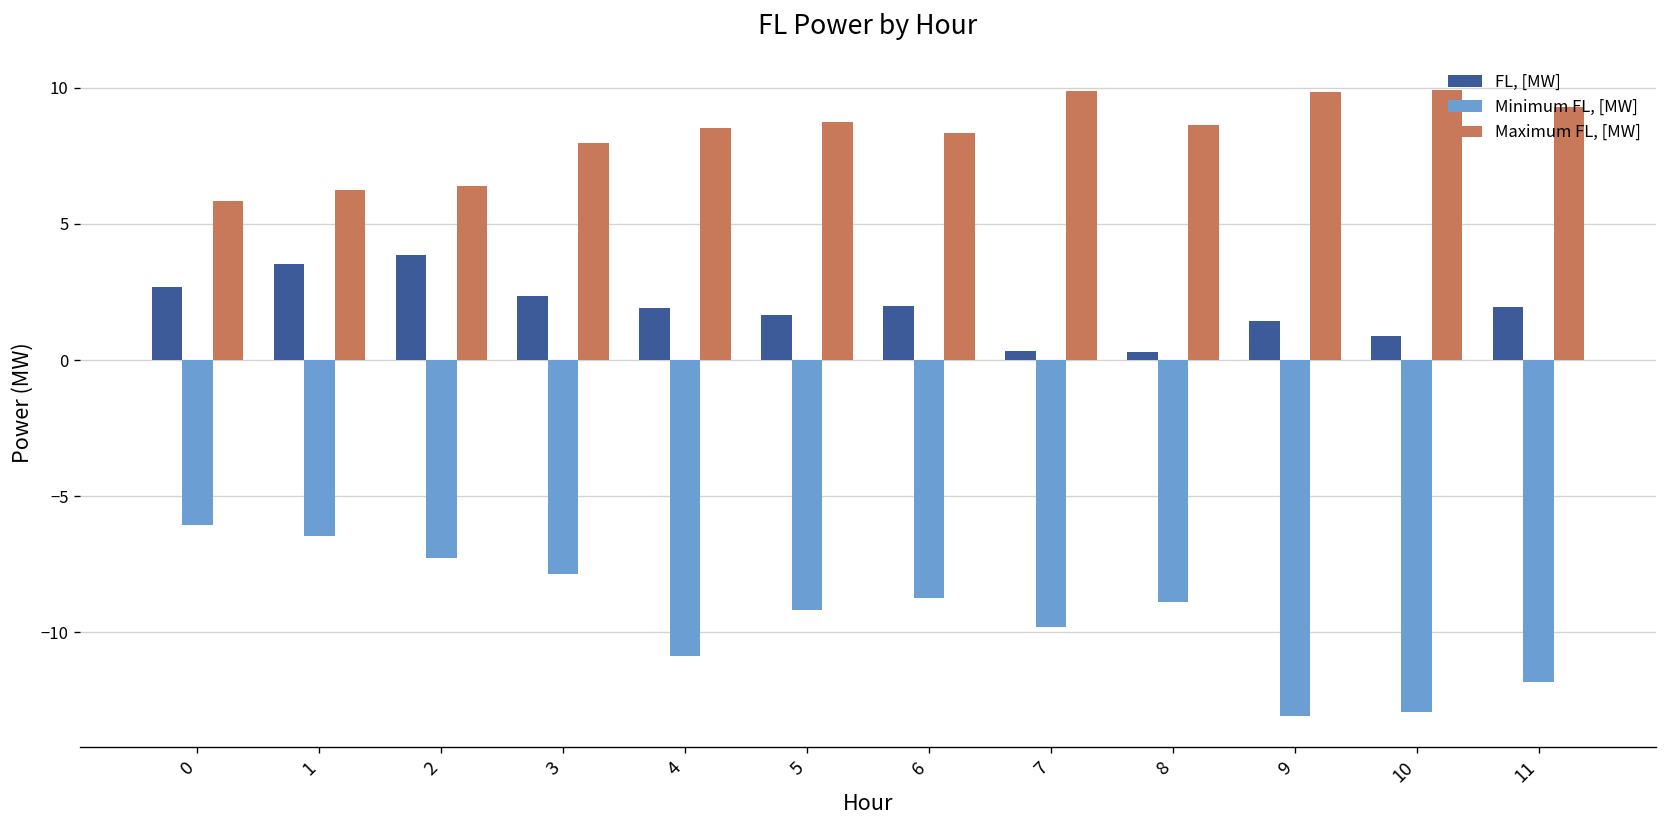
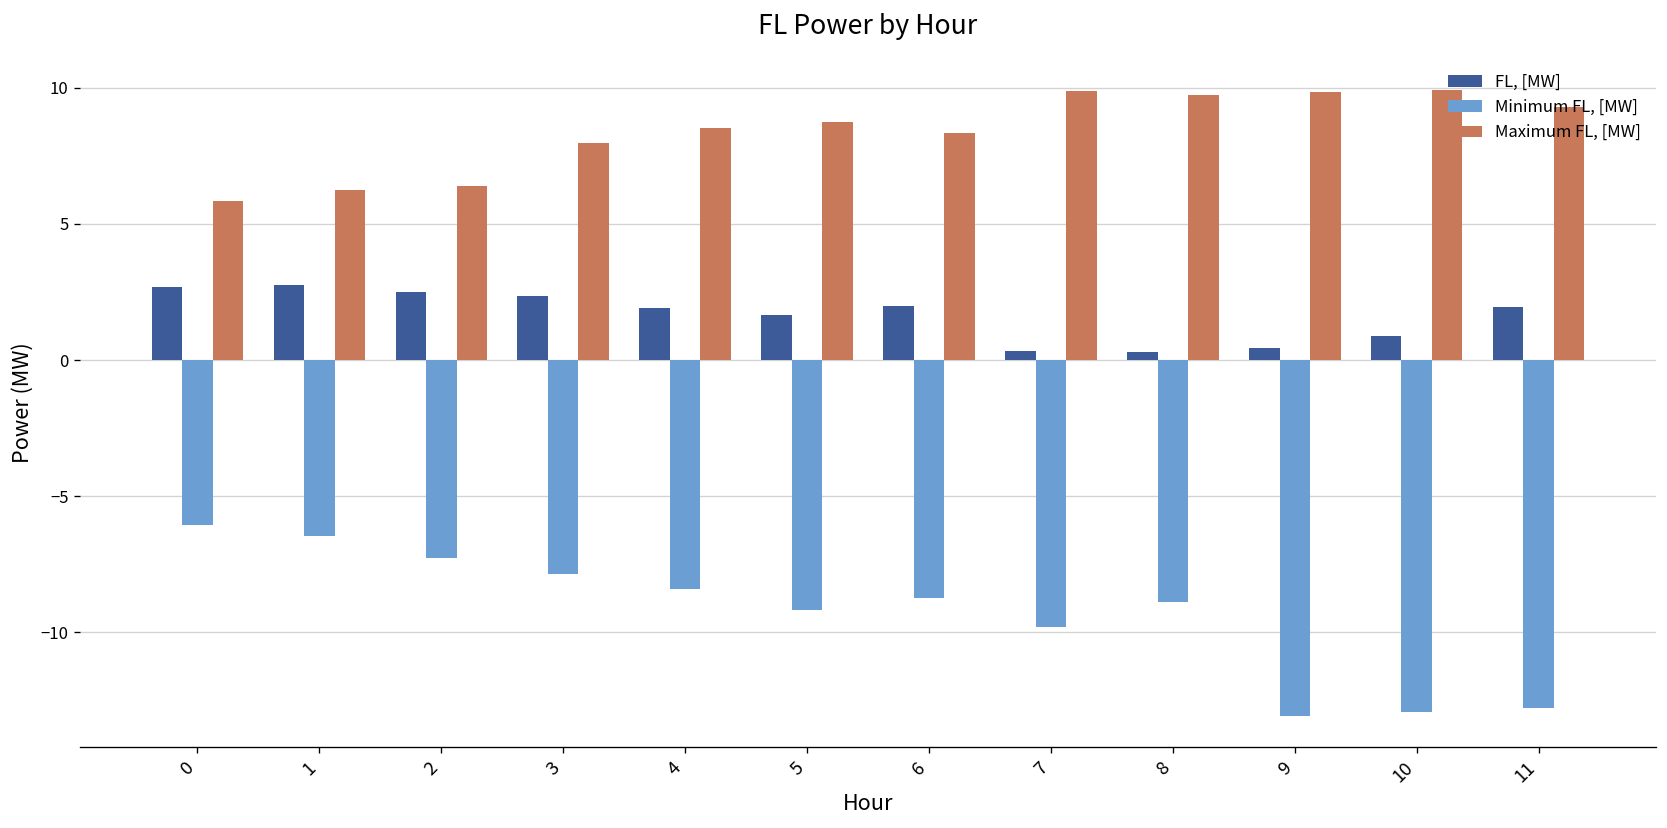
FL, [MW], 1: 3.5 -> 2.8
FL, [MW], 2: 3.8 -> 2.5
Minimum FL, [MW], 4: -10.9 -> -8.4
Maximum FL, [MW], 8: 8.6 -> 9.7
FL, [MW], 9: 1.4 -> 0.4
Minimum FL, [MW], 11: -11.8 -> -12.8
